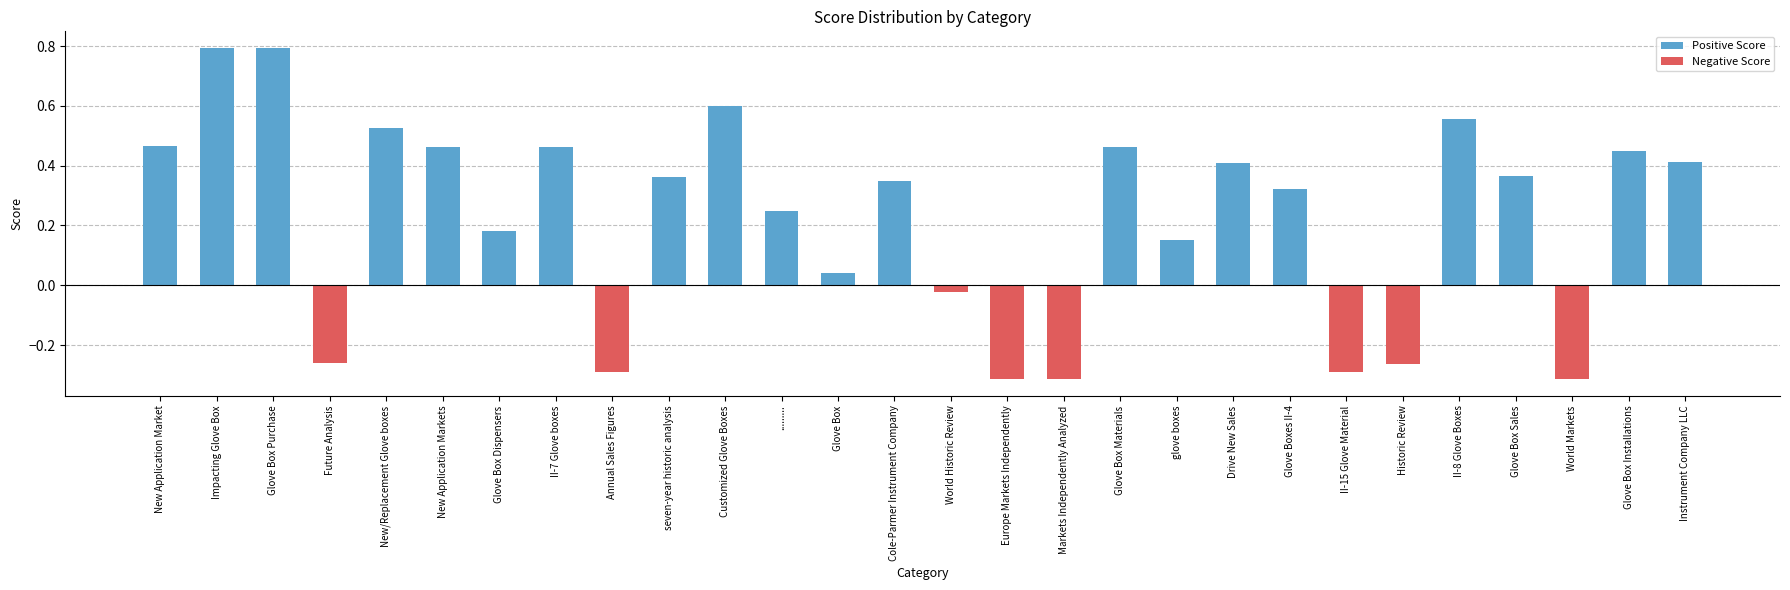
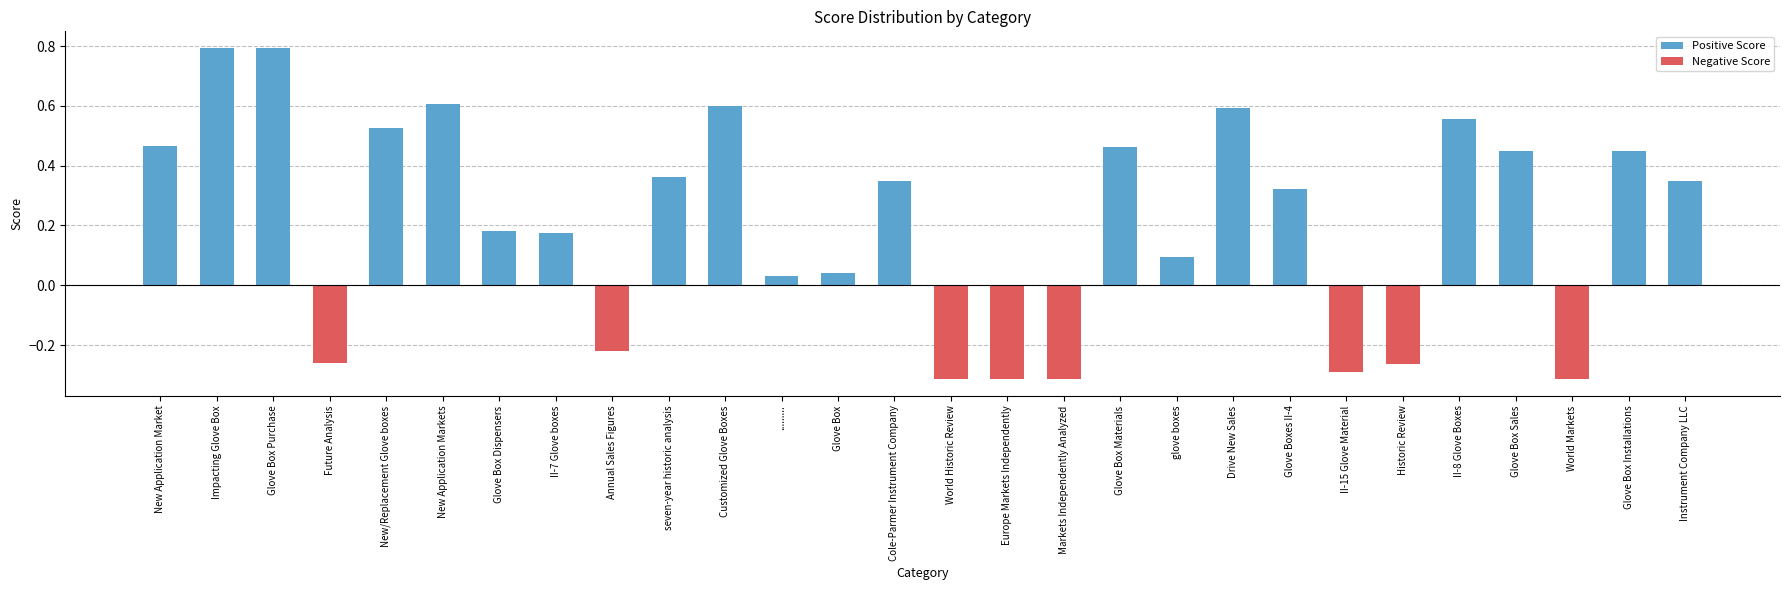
Positive Score, New Application Markets: 0.46 -> 0.61
Positive Score, II-7 Glove boxes: 0.46 -> 0.18
Negative Score, Annual Sales Figures: -0.29 -> -0.22
Positive Score, .........: 0.25 -> 0.03
Negative Score, World Historic Review: -0.02 -> -0.31
Positive Score, glove boxes: 0.15 -> 0.10
Positive Score, Drive New Sales: 0.41 -> 0.59
Positive Score, Glove Box Sales: 0.37 -> 0.45
Positive Score, Instrument Company LLC: 0.41 -> 0.35
